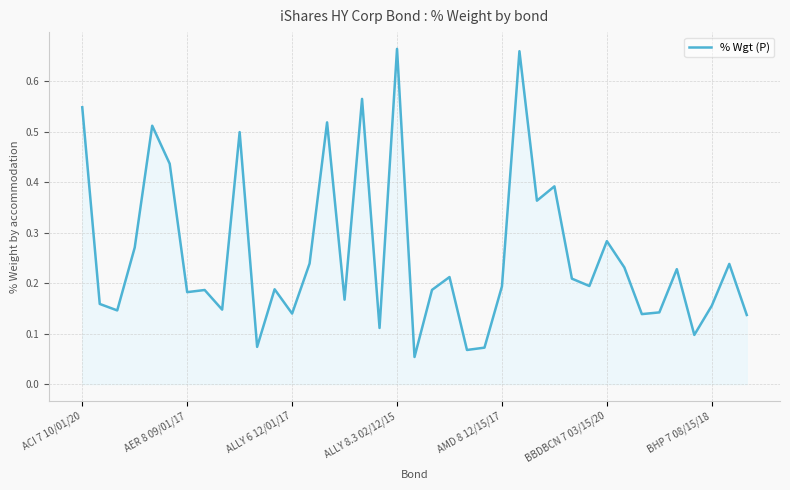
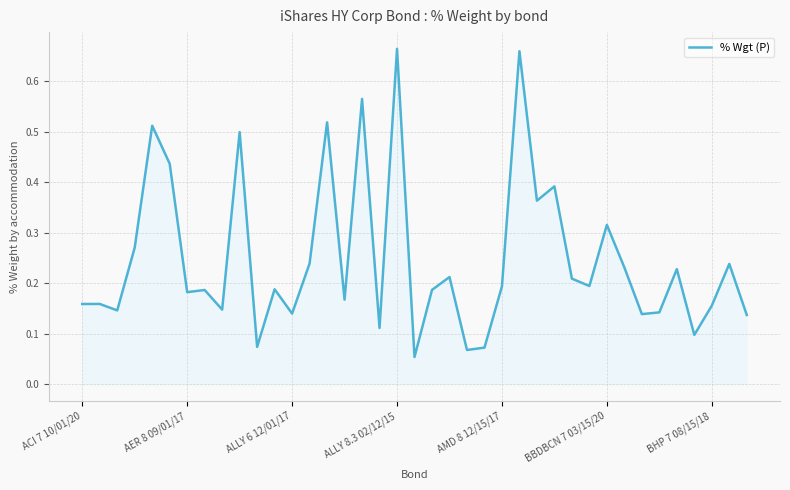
ACI 7 10/01/20: 0.55 -> 0.16
BBDBCN 7 03/15/20: 0.28 -> 0.32
